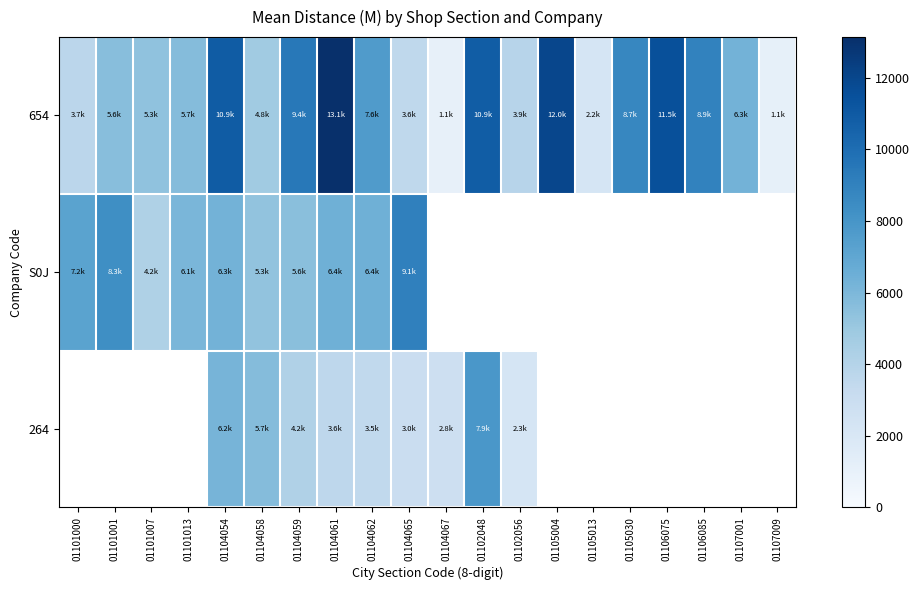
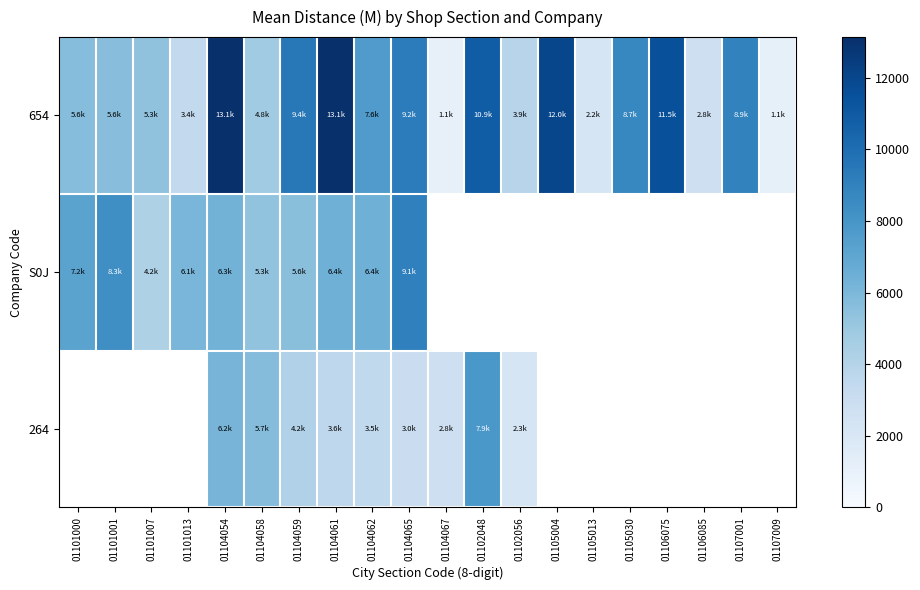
654, 01101000: 3.7k -> 5.6k
654, 01101013: 5.7k -> 3.4k
654, 01104054: 10.9k -> 13.1k
654, 01104065: 3.6k -> 9.2k
654, 01106085: 8.9k -> 2.8k
654, 01107001: 6.3k -> 8.9k
